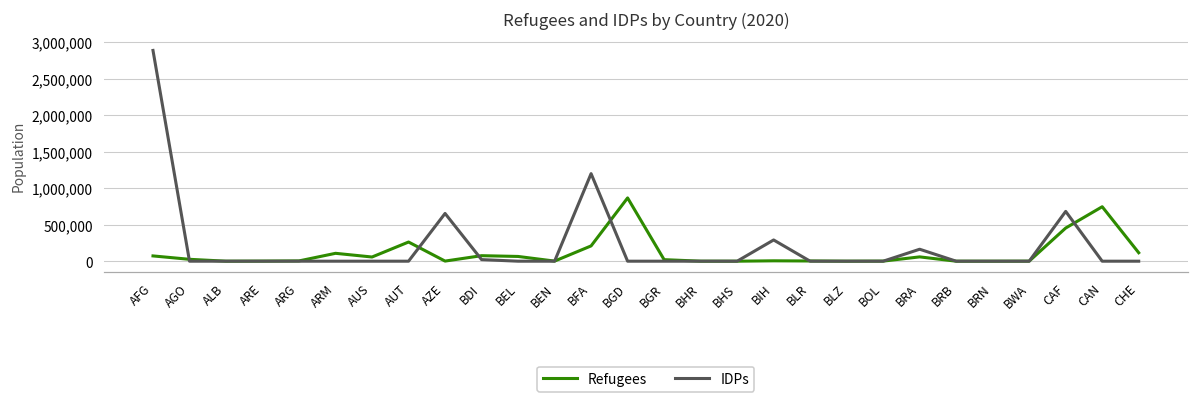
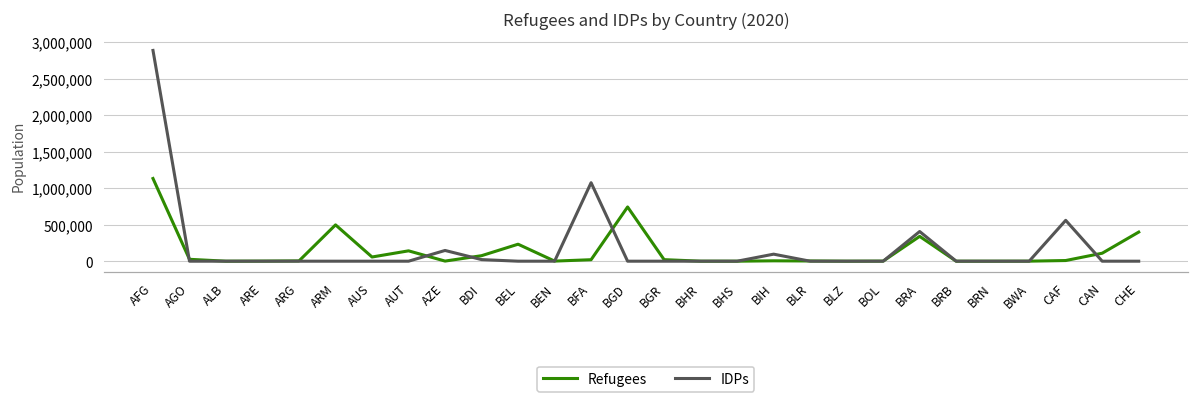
Refugees, AFG: 100,000 -> 1,100,000
Refugees, ARM: 100,000 -> 500,000
Refugees, AUT: 300,000 -> 100,000
IDPs, AZE: 700,000 -> 100,000
Refugees, BEL: 100,000 -> 200,000
Refugees, BFA: 200,000 -> 0
IDPs, BFA: 1,200,000 -> 1,100,000
Refugees, BGD: 900,000 -> 700,000
IDPs, BIH: 300,000 -> 100,000
Refugees, BRA: 100,000 -> 300,000
IDPs, BRA: 200,000 -> 400,000
Refugees, CAF: 500,000 -> 0
IDPs, CAF: 700,000 -> 600,000
Refugees, CAN: 700,000 -> 100,000
Refugees, CHE: 100,000 -> 400,000
